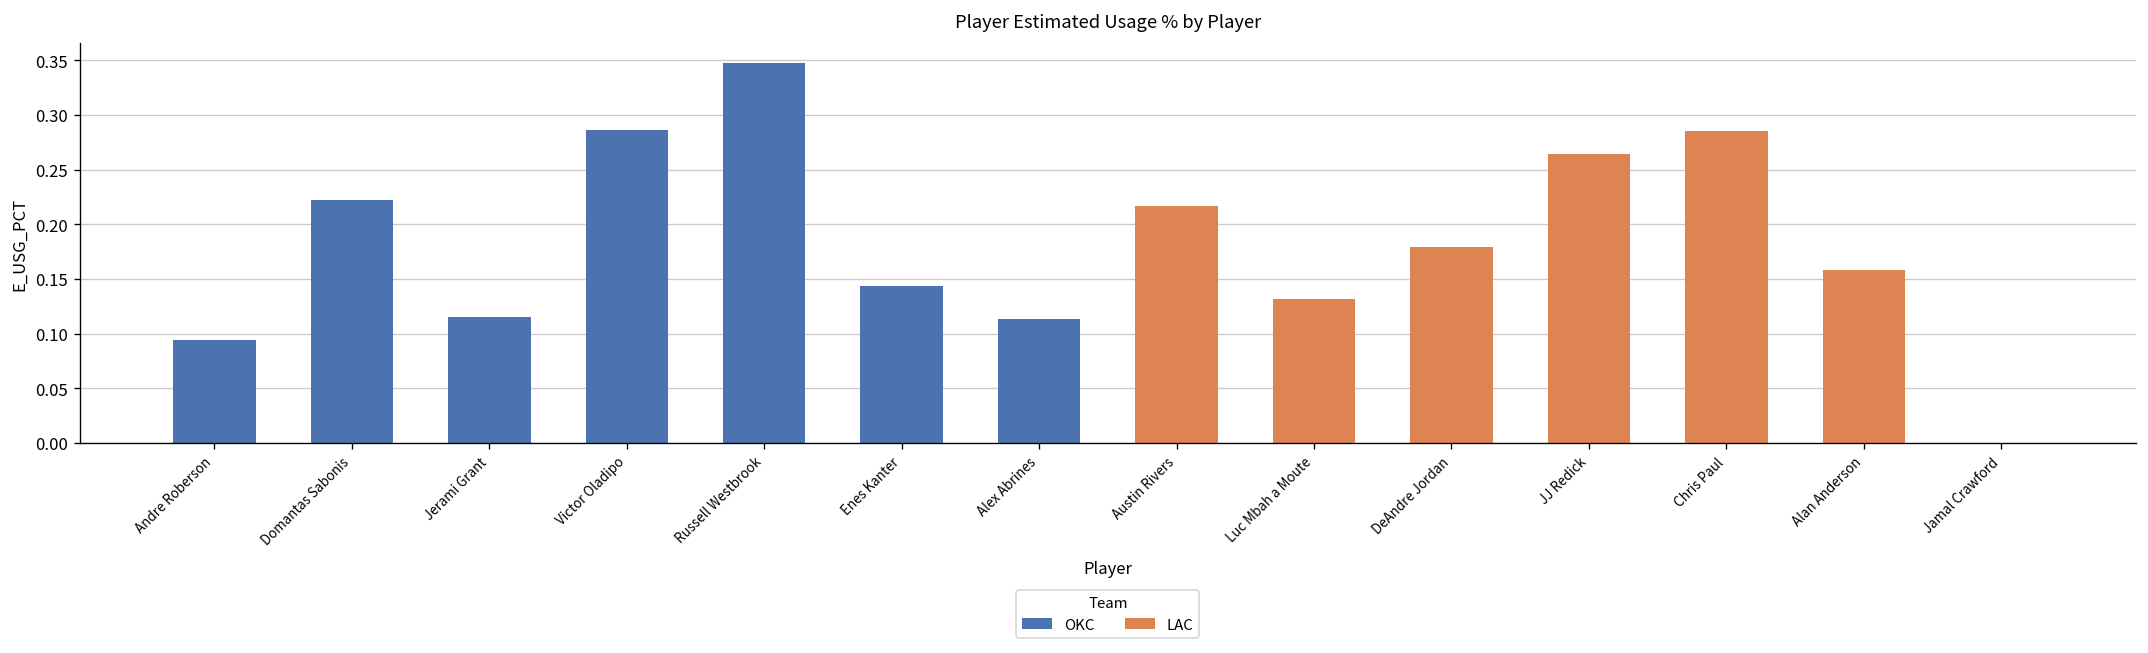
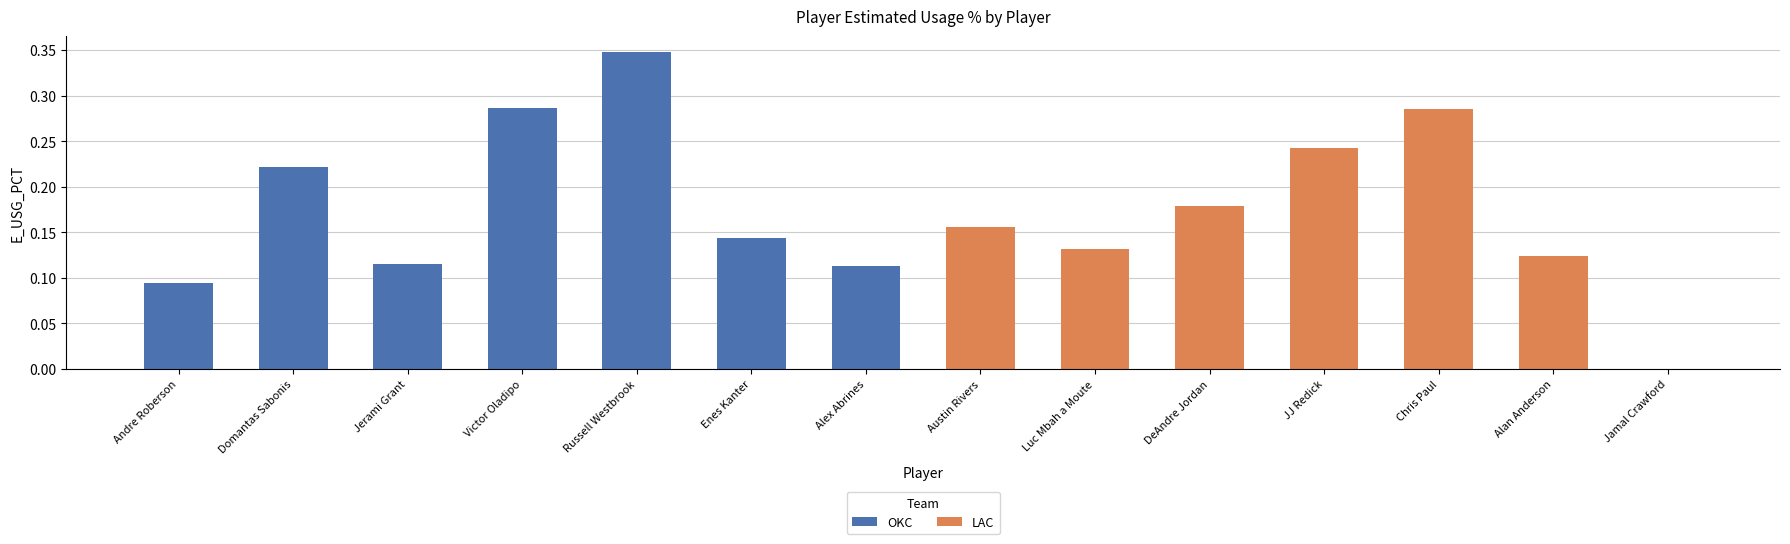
LAC, Austin Rivers: 0.22 -> 0.16
LAC, JJ Redick: 0.26 -> 0.24
LAC, Alan Anderson: 0.16 -> 0.12
